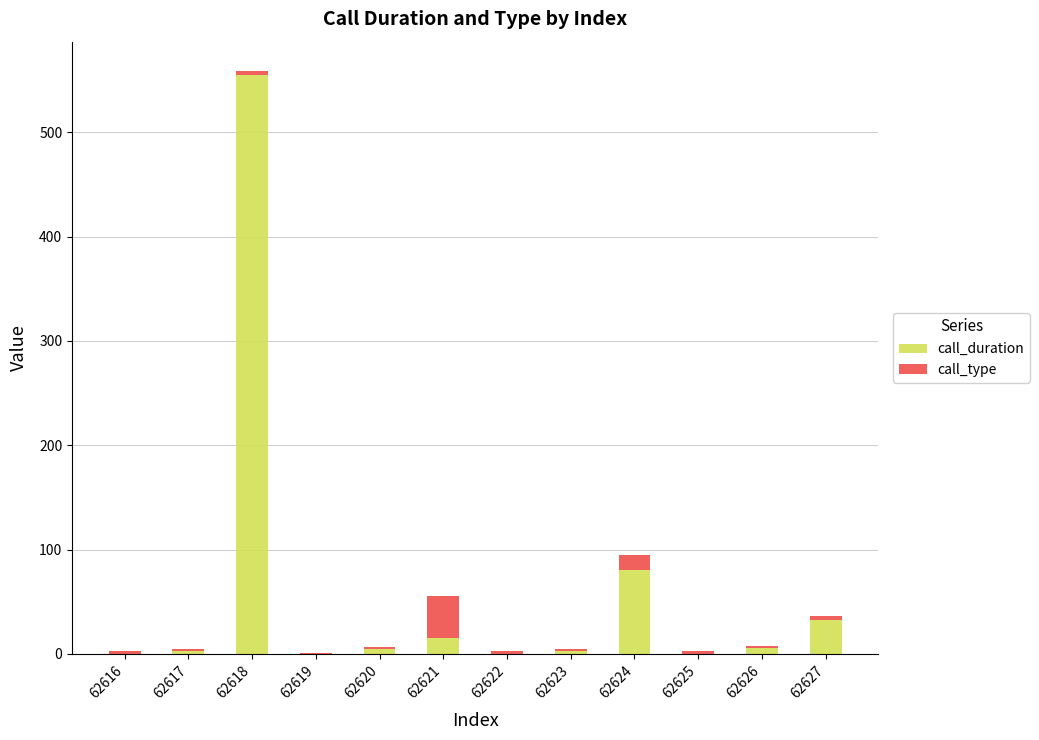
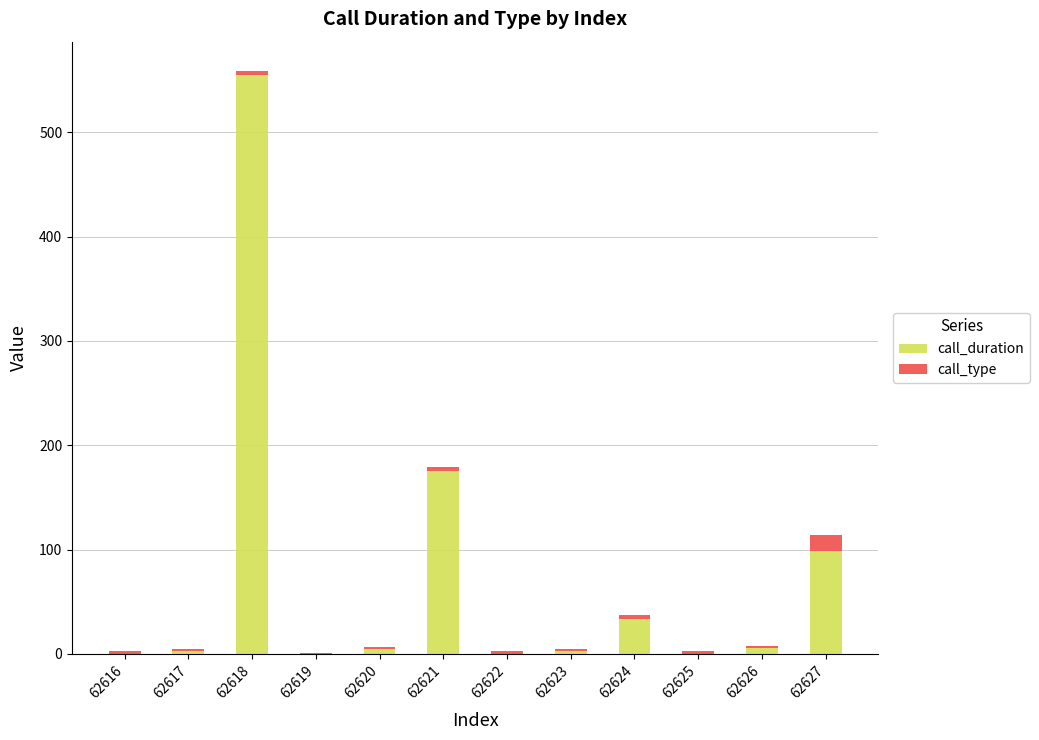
call_duration, 62621: 15 -> 175
call_type, 62621: 41 -> 4
call_duration, 62624: 80 -> 34
call_type, 62624: 15 -> 4
call_duration, 62627: 32 -> 98
call_type, 62627: 4 -> 16
